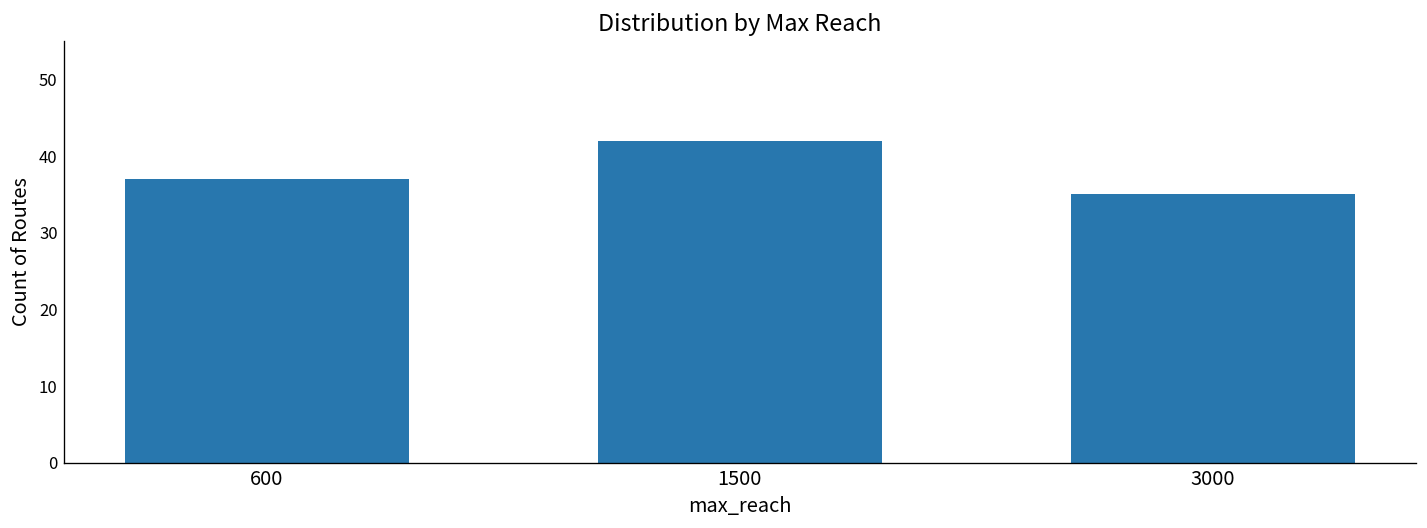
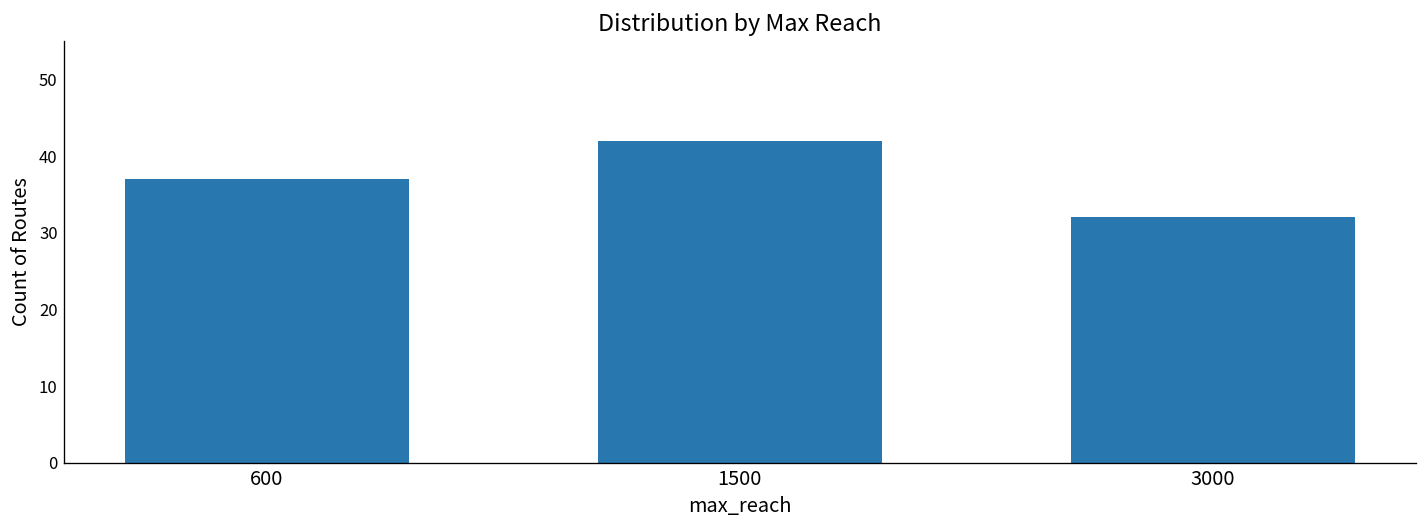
3000: 35 -> 32
